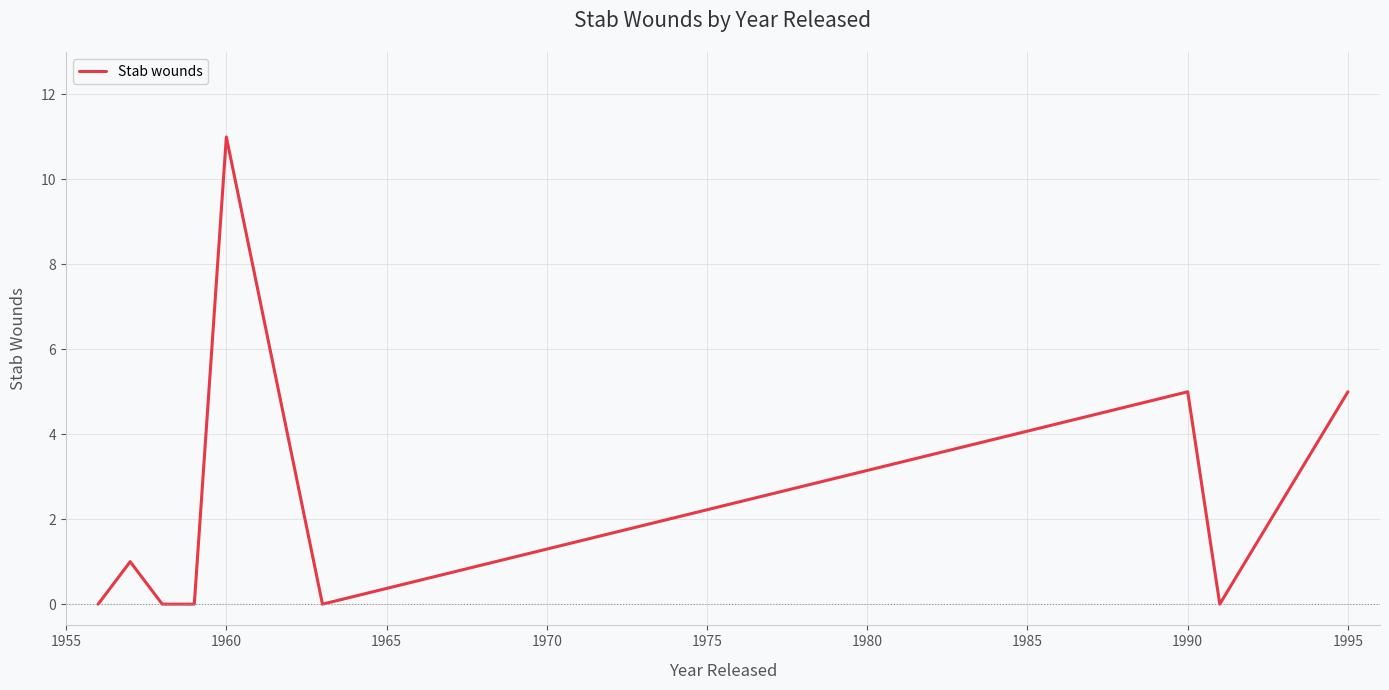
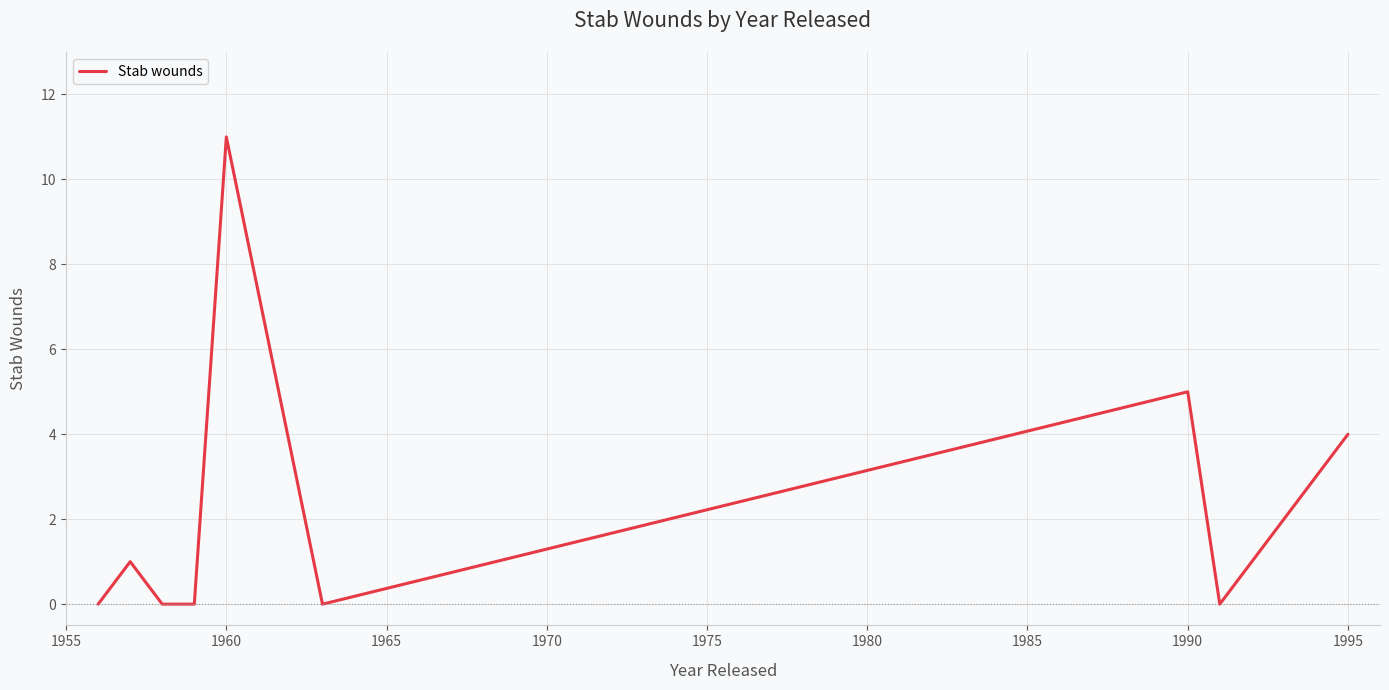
1995: 5 -> 4
